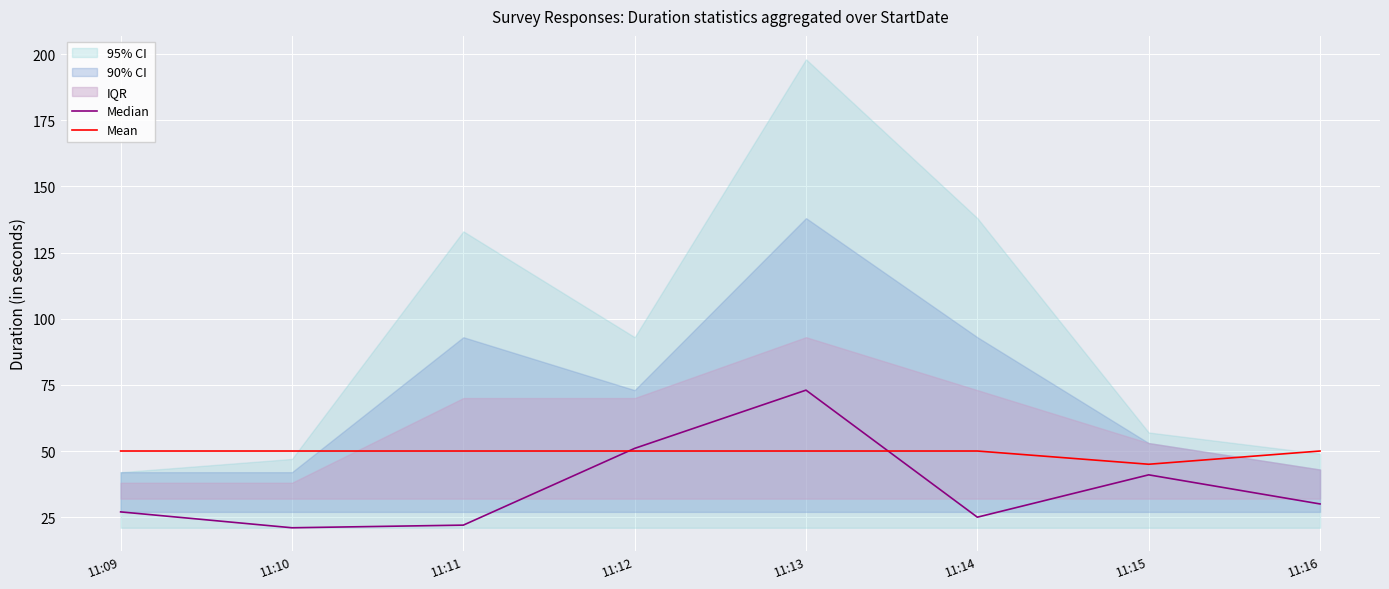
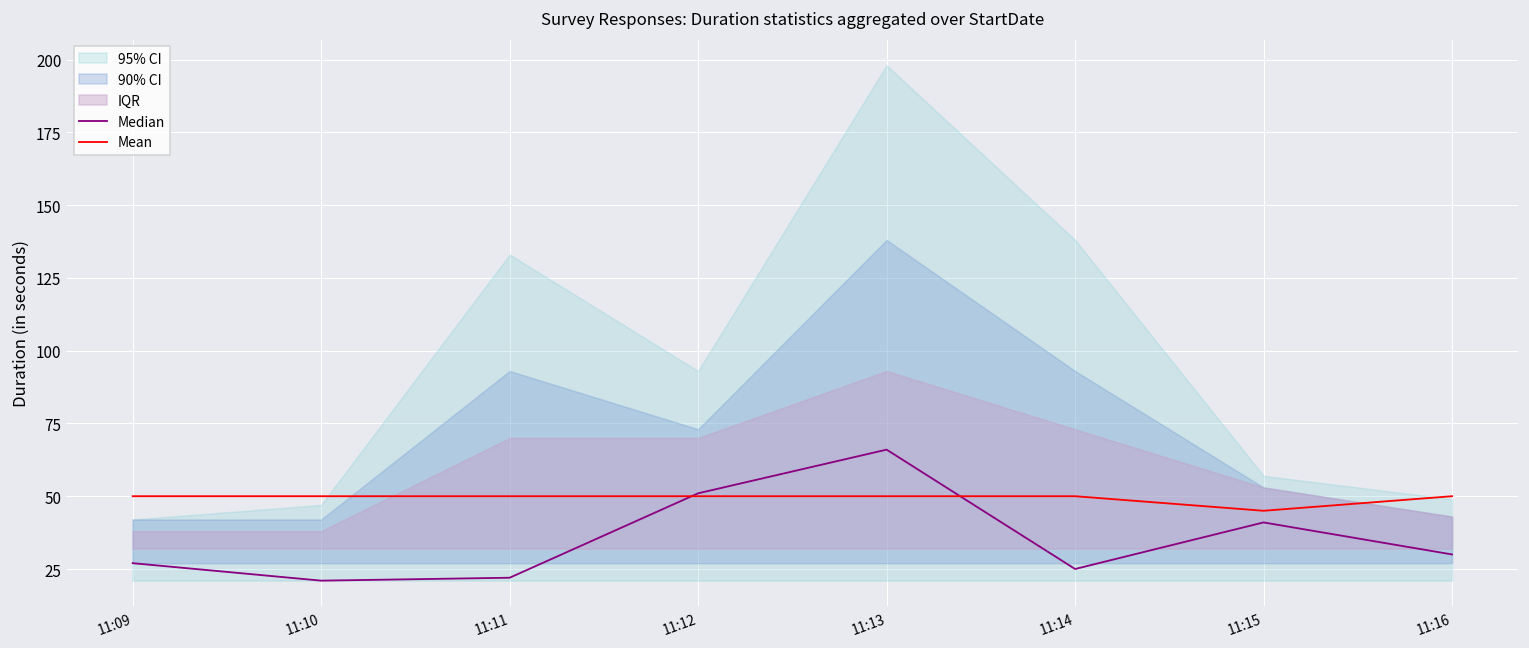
Median, 11:13: 73 -> 66
